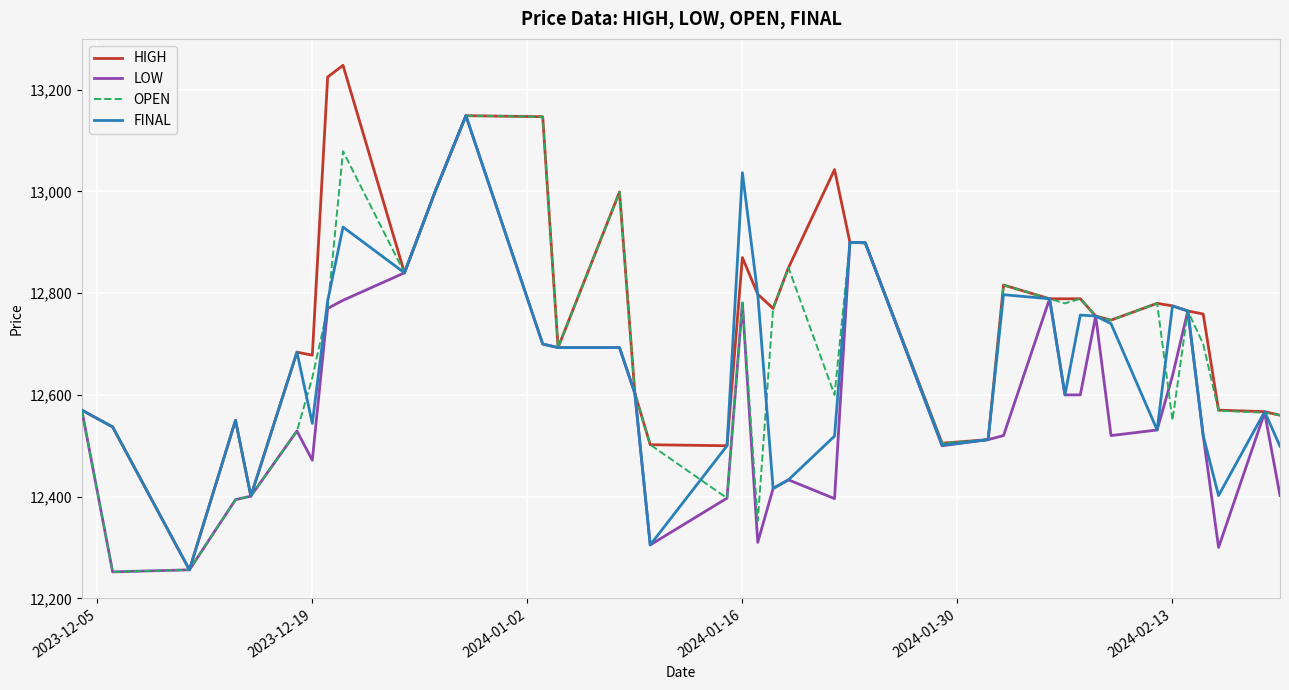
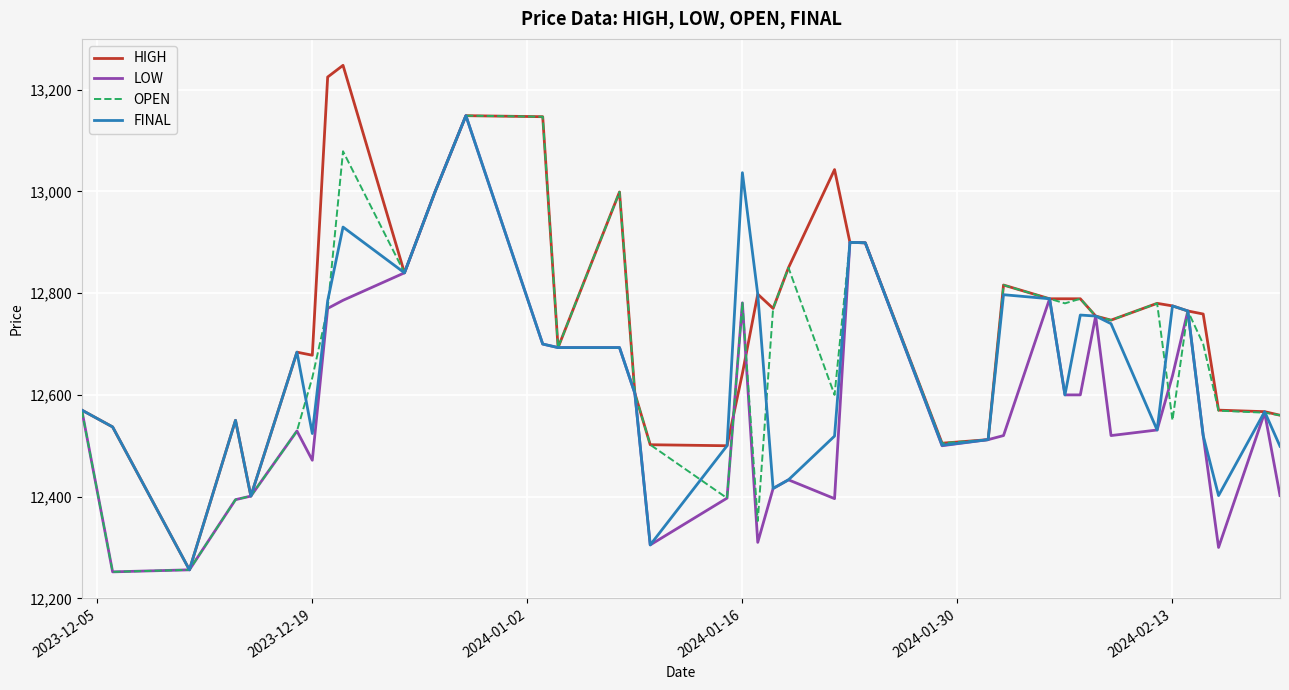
FINAL, 2023-12-19: 12,540 -> 12,520
HIGH, 2024-01-16: 12,870 -> 12,640
